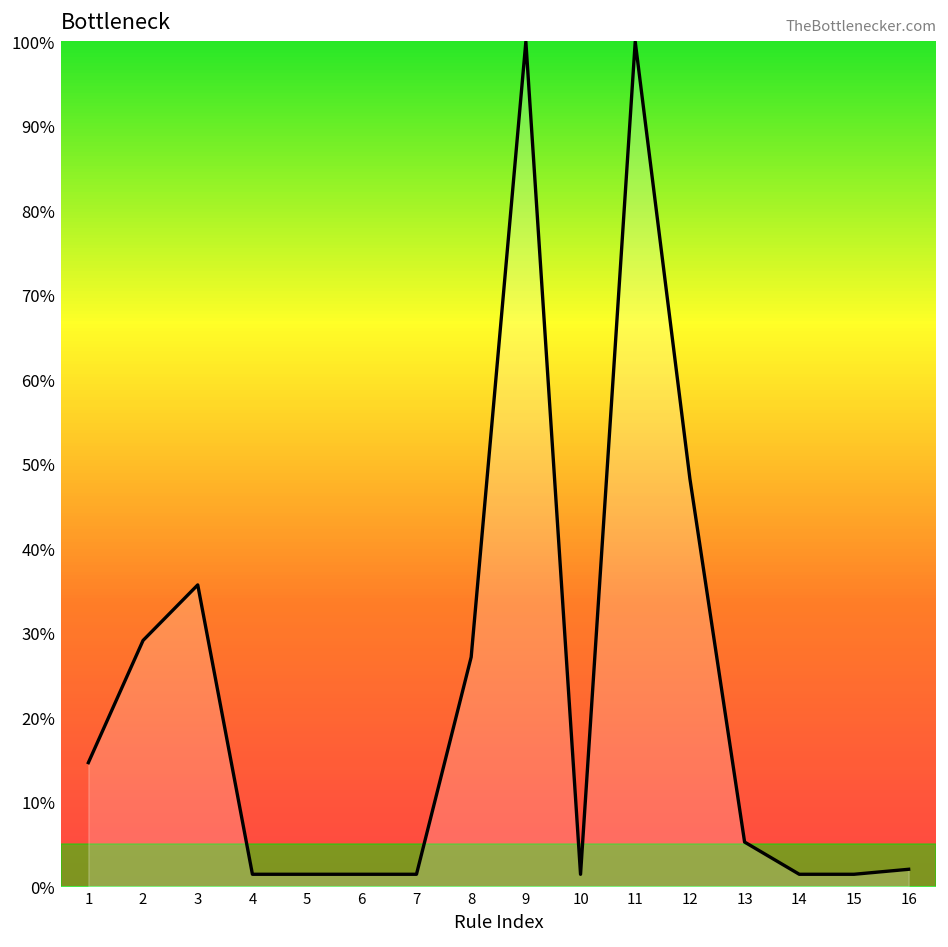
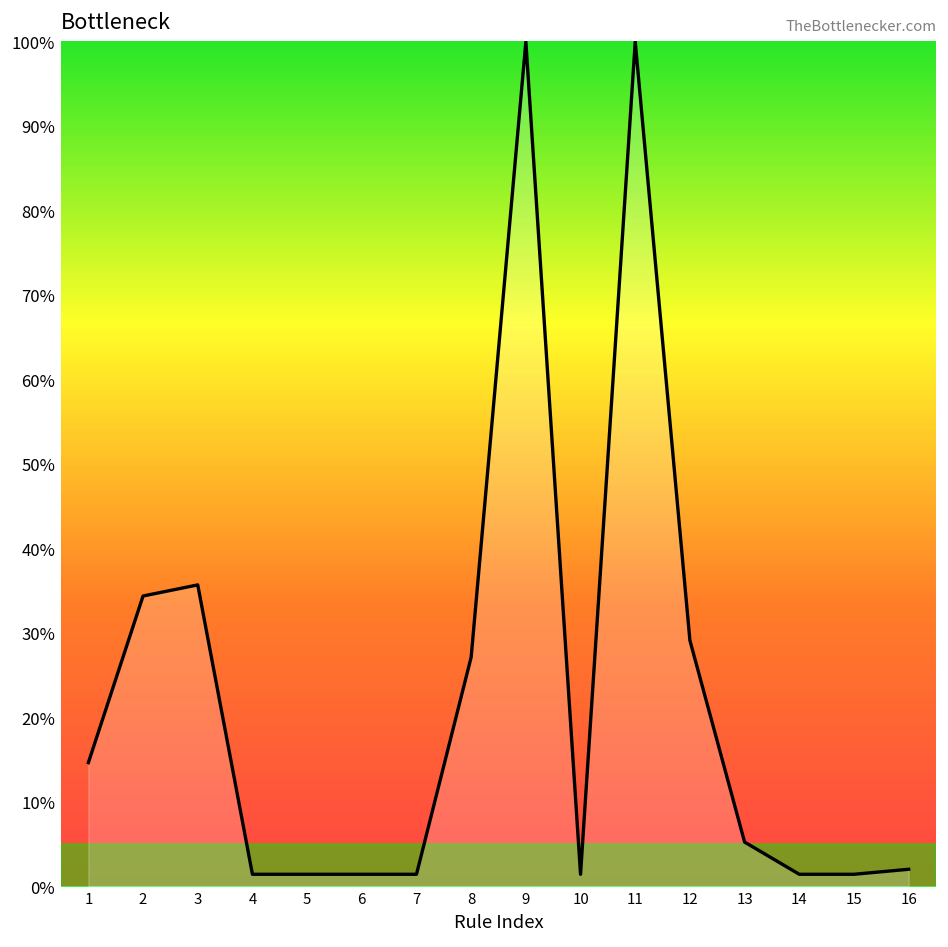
2: 29% -> 34%
12: 48% -> 29%
